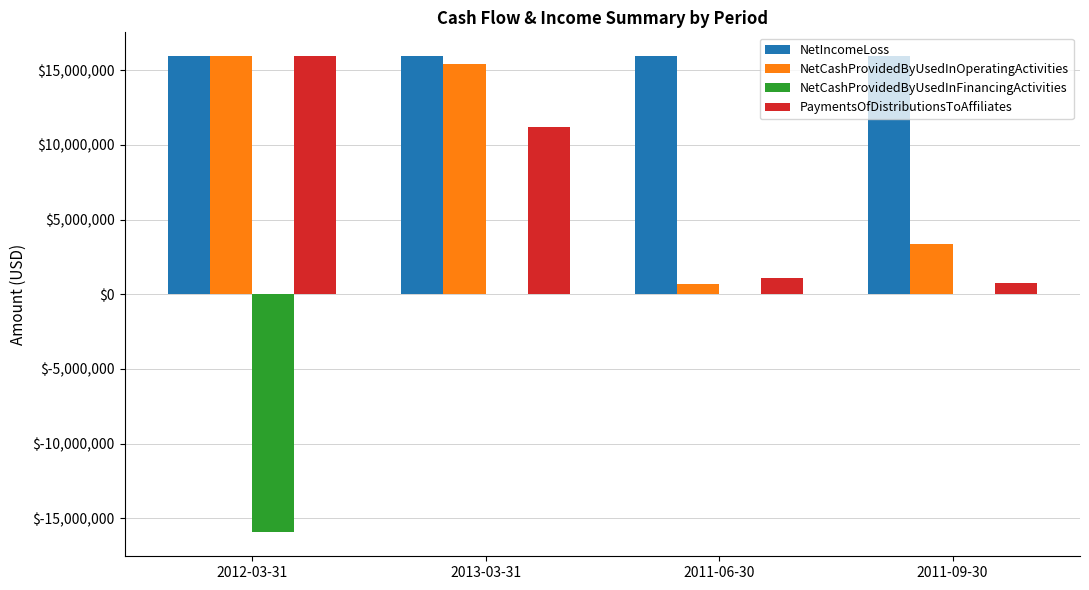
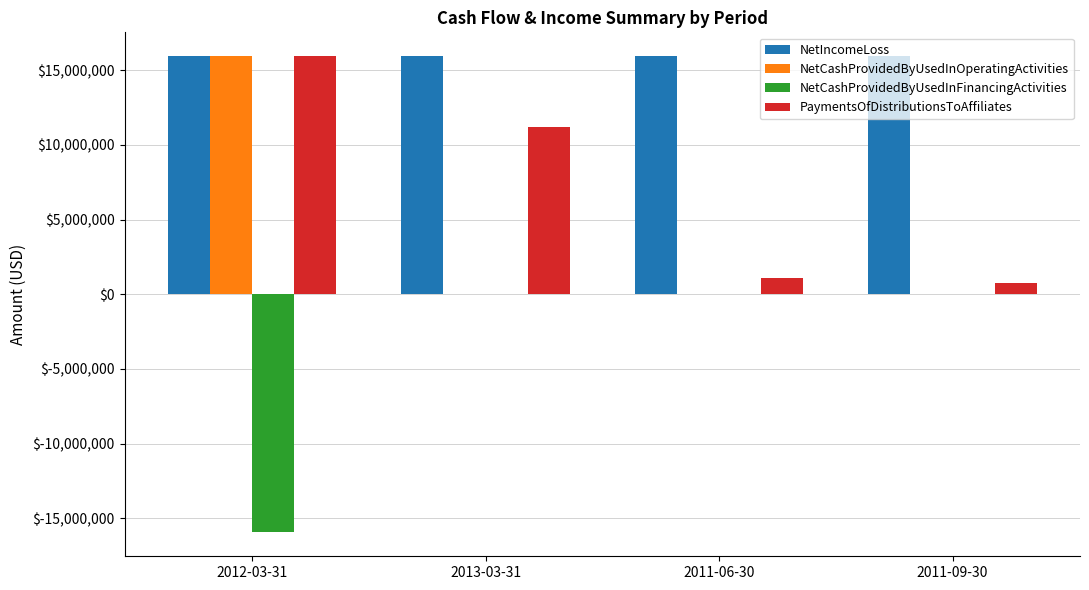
NetCashProvidedByUsedInOperatingActivities, 2013-03-31: $15,400,000 -> $0
NetCashProvidedByUsedInOperatingActivities, 2011-06-30: $700,000 -> $0
NetCashProvidedByUsedInOperatingActivities, 2011-09-30: $3,400,000 -> $0
